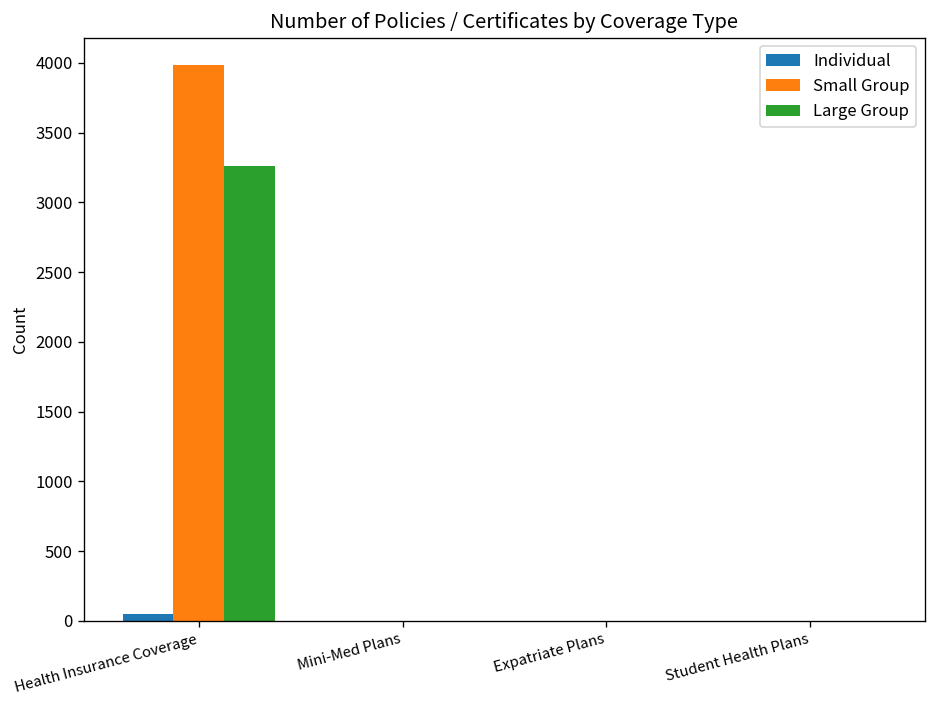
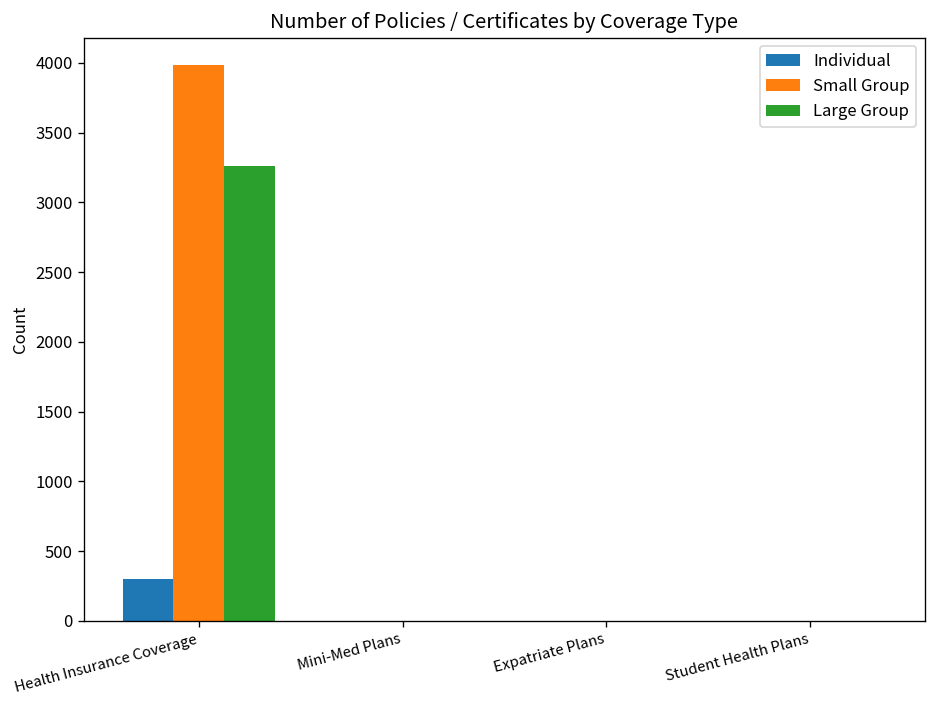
Individual, Health Insurance Coverage: 50 -> 300
